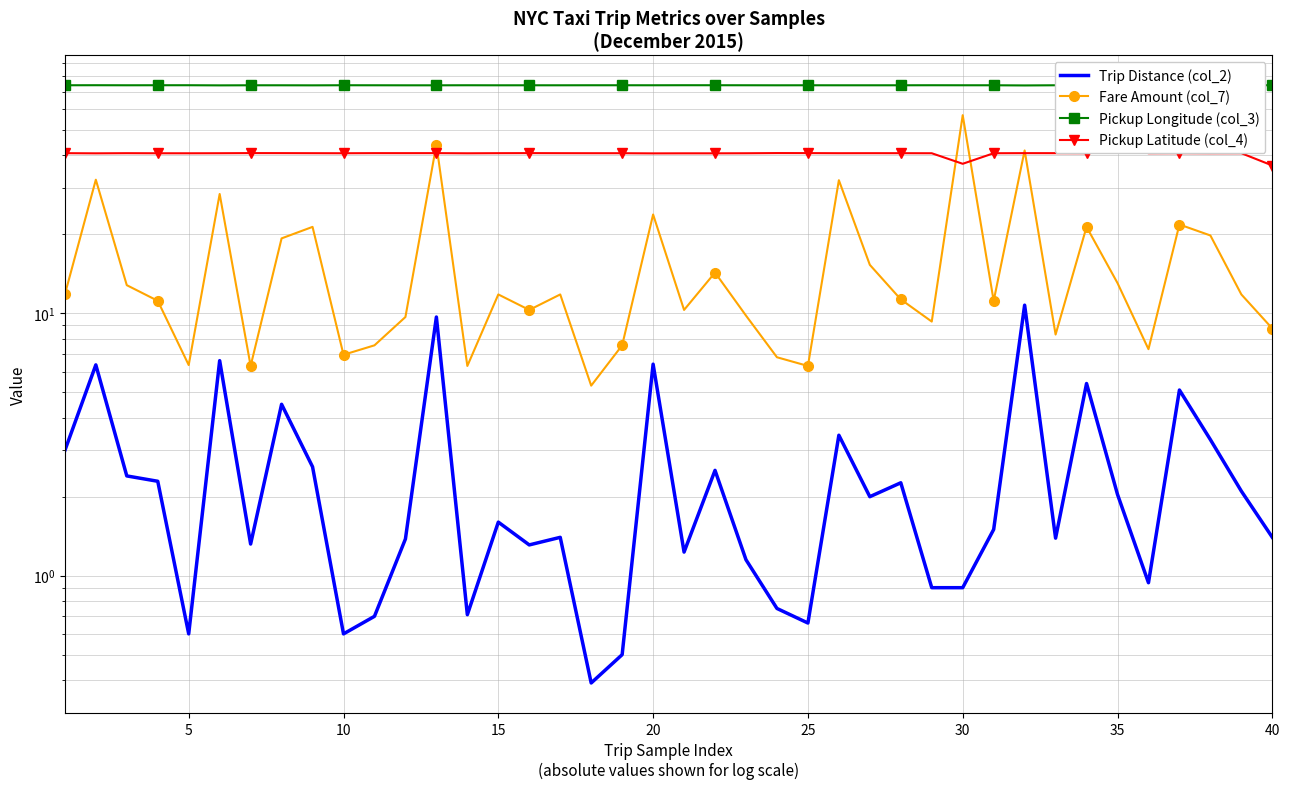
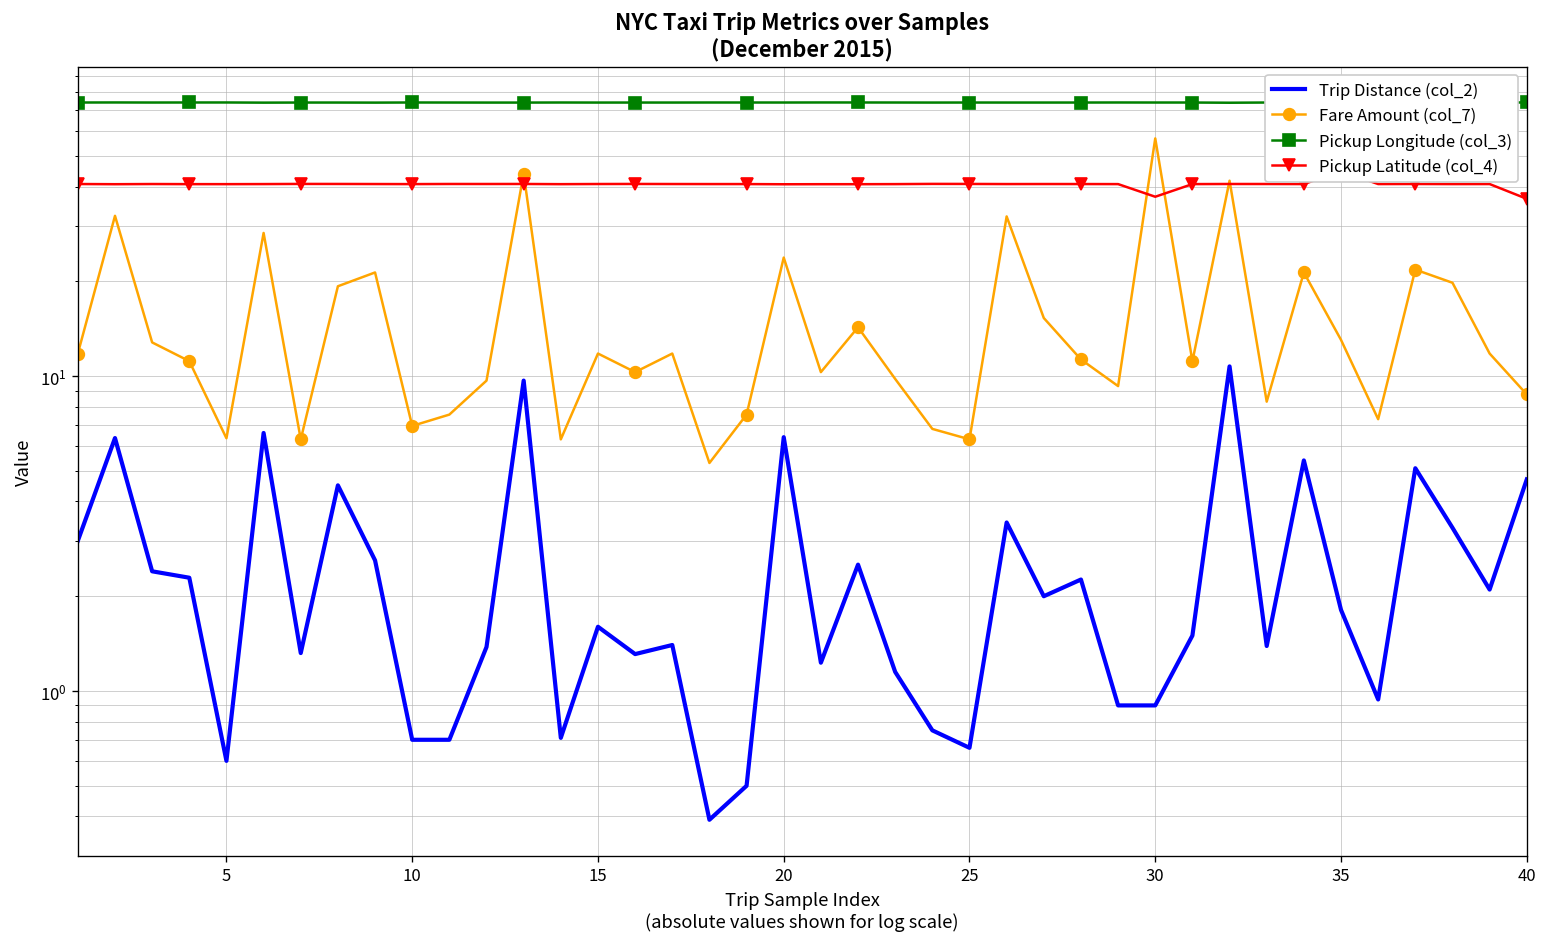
Trip Distance (col_2), 10: 0.6 -> 0.7
Trip Distance (col_2), 35: 2.0 -> 1.8
Trip Distance (col_2), 40: 1.4 -> 4.7
